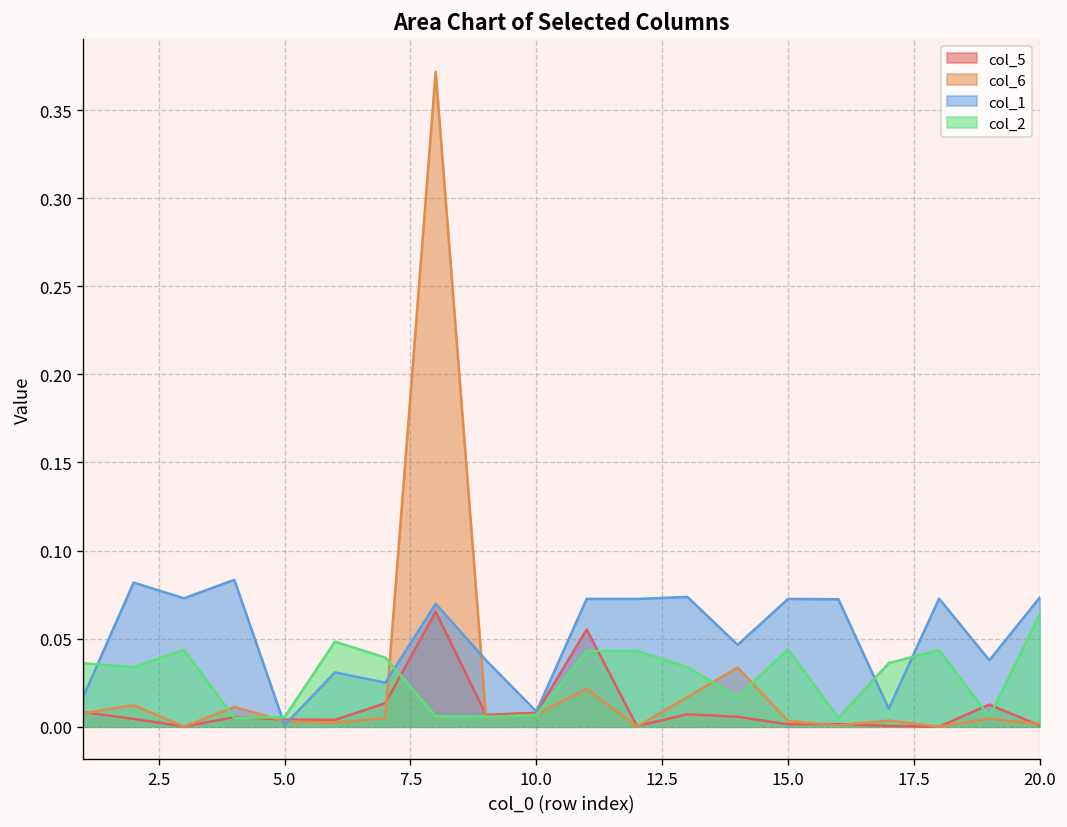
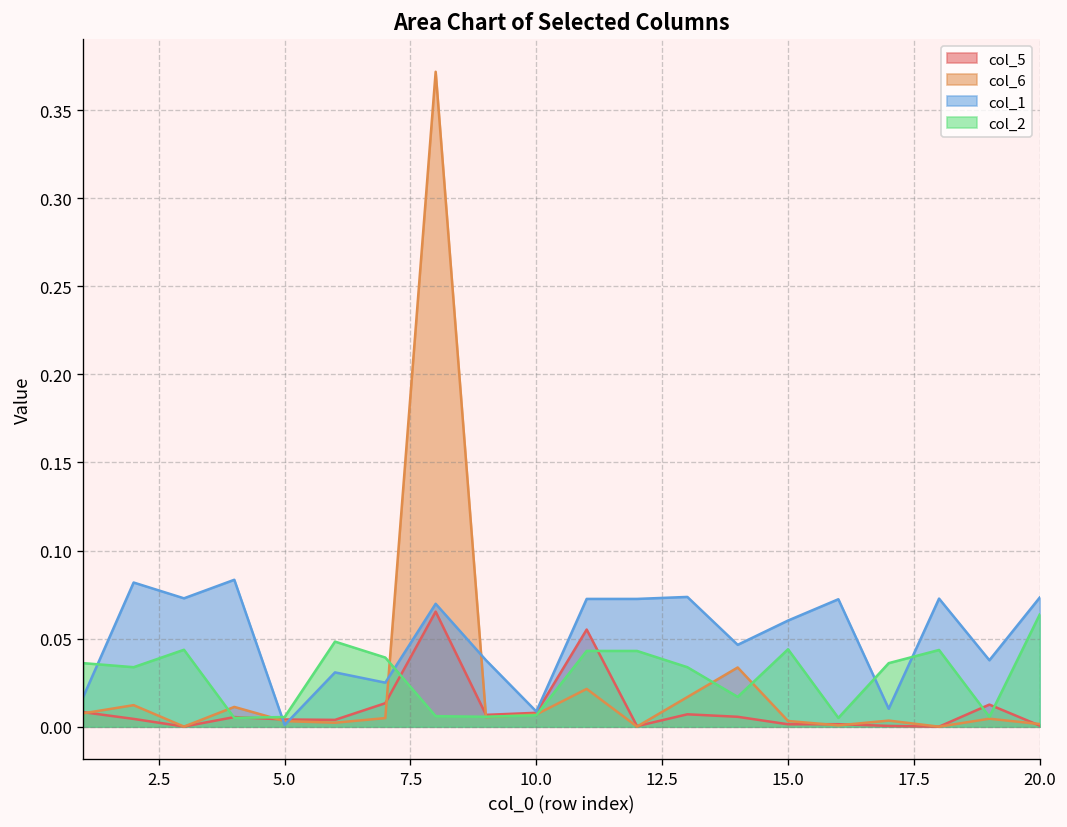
col_1, 15.0: 0.073 -> 0.060
